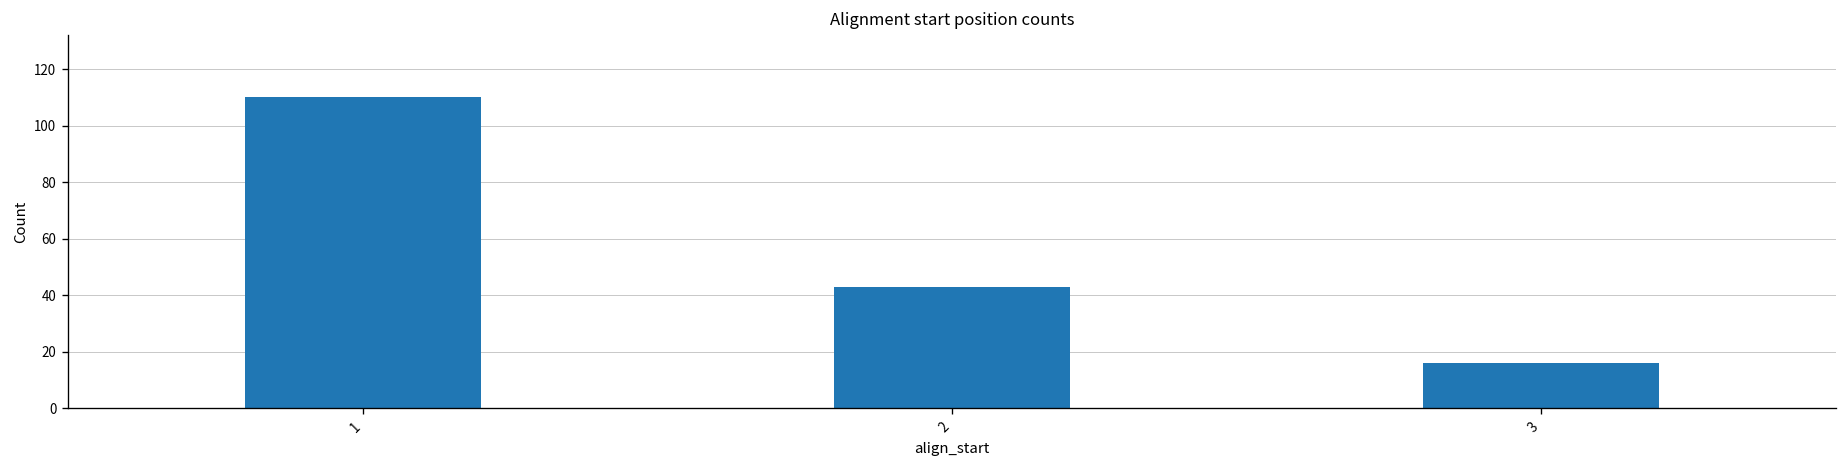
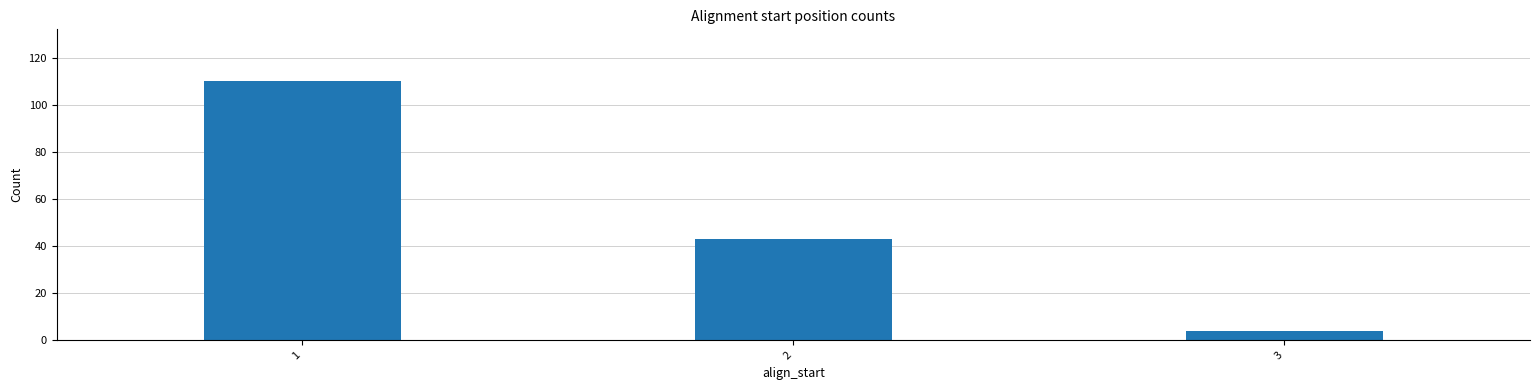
3: 16 -> 4
